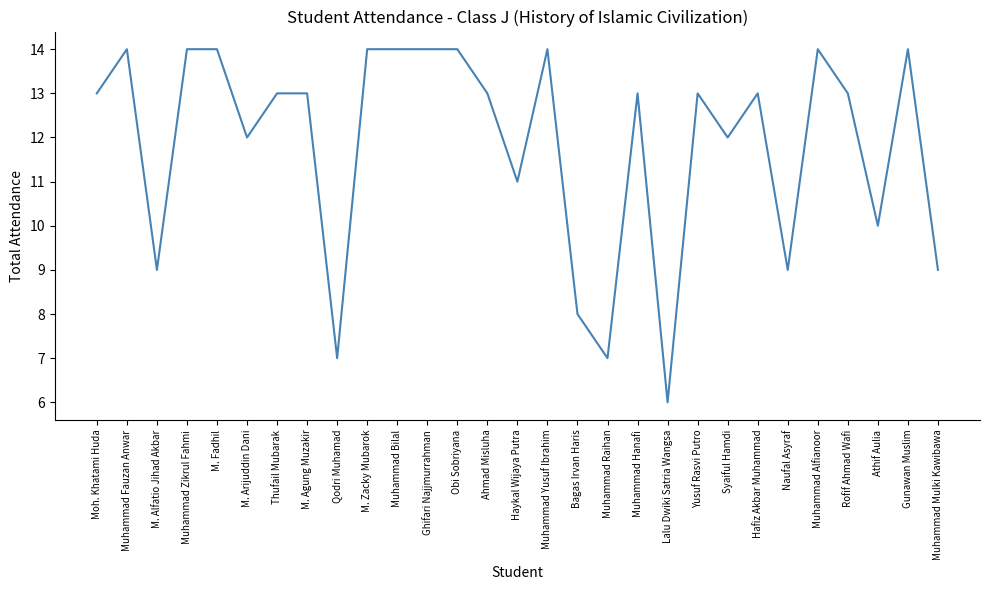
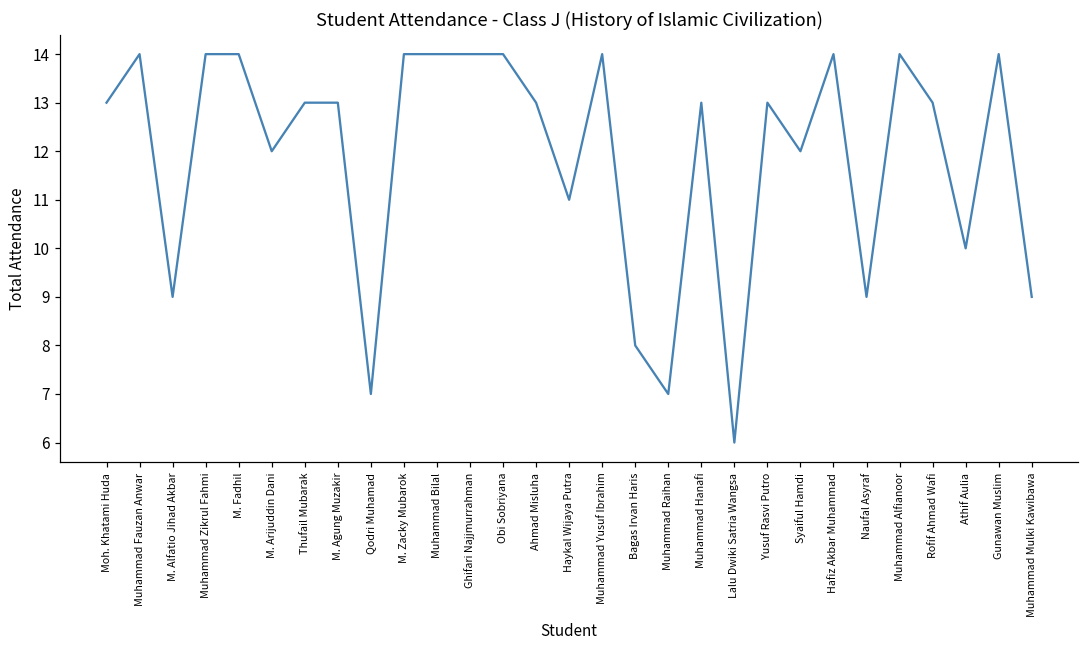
Hafiz Akbar Muhammad: 13 -> 14
